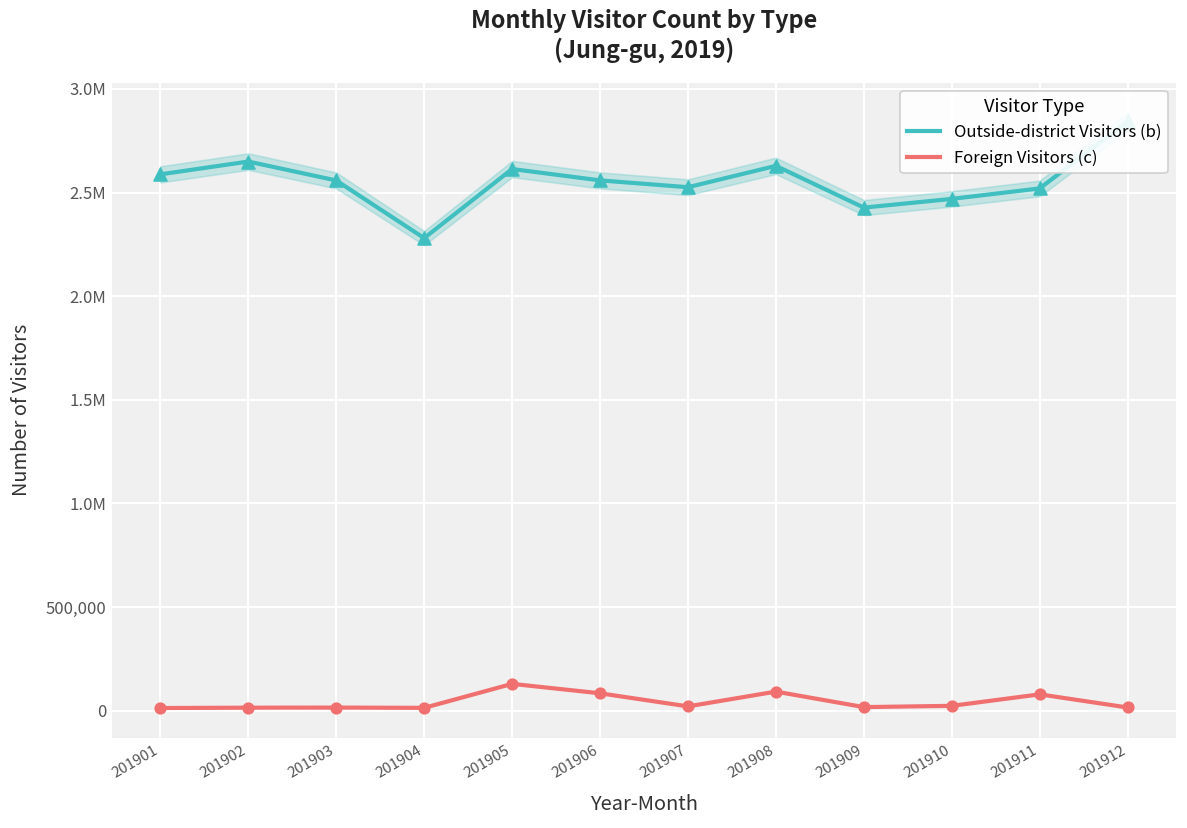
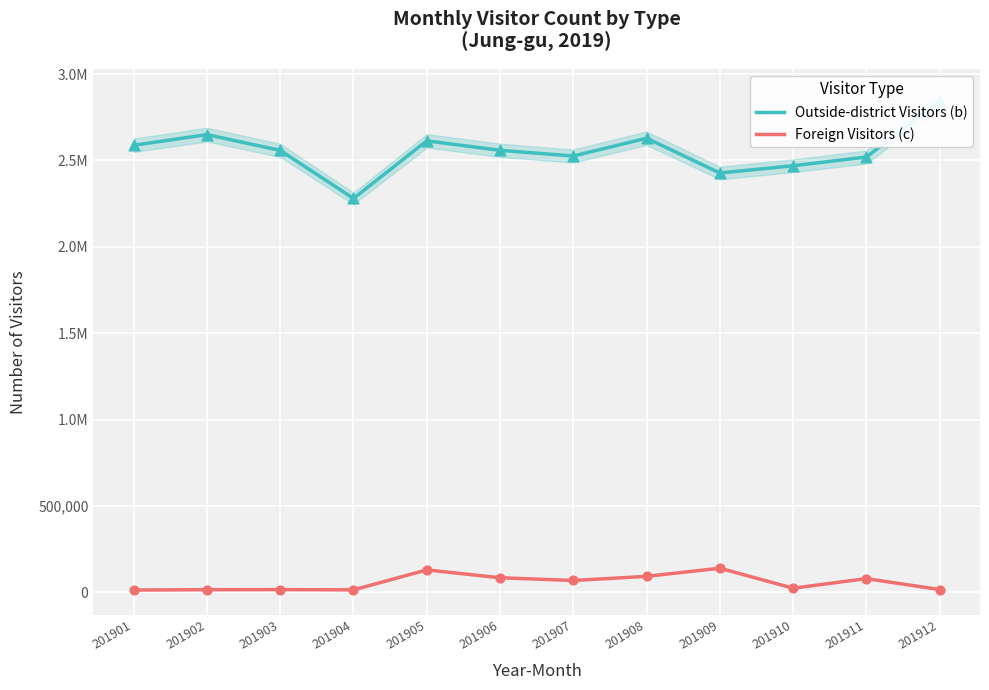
Foreign Visitors (c), 201907: 20,000 -> 70,000
Foreign Visitors (c), 201909: 20,000 -> 140,000
